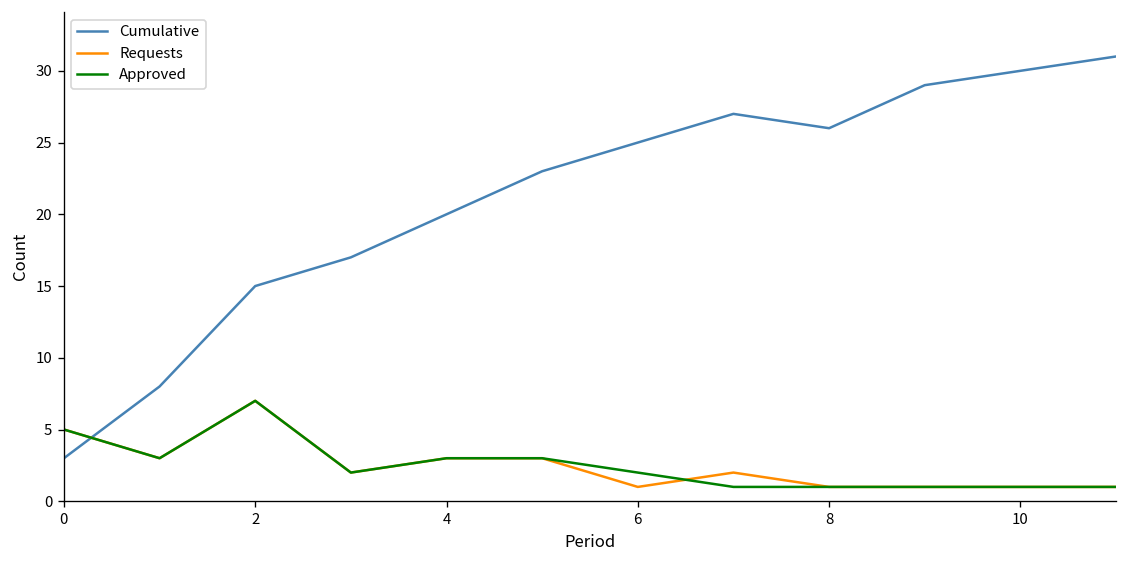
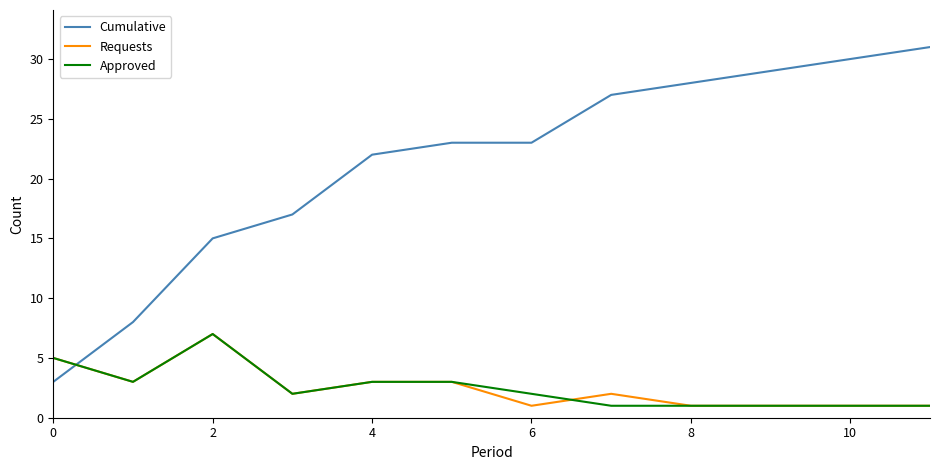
Cumulative, 4: 20 -> 22
Cumulative, 6: 25 -> 23
Cumulative, 8: 26 -> 28
